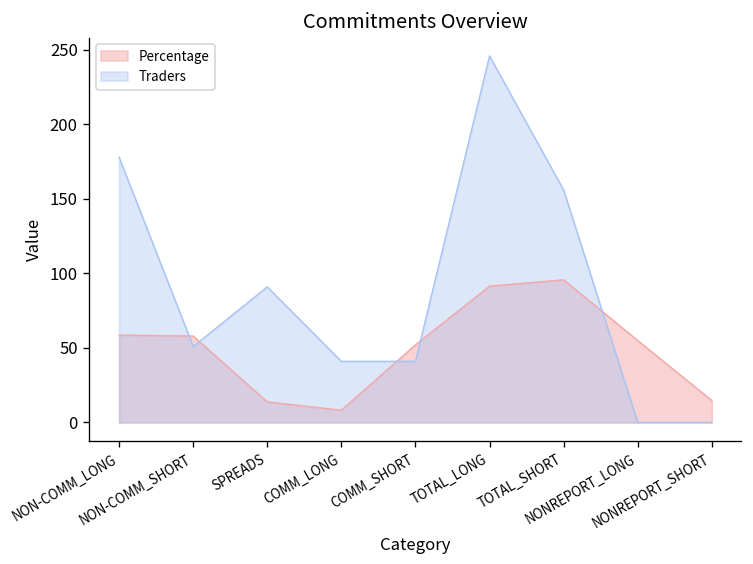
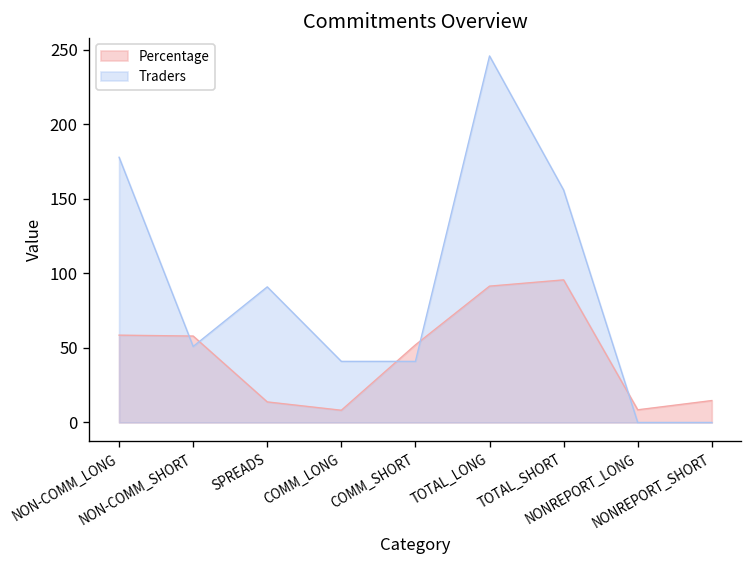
Percentage, NONREPORT_LONG: 55 -> 9
